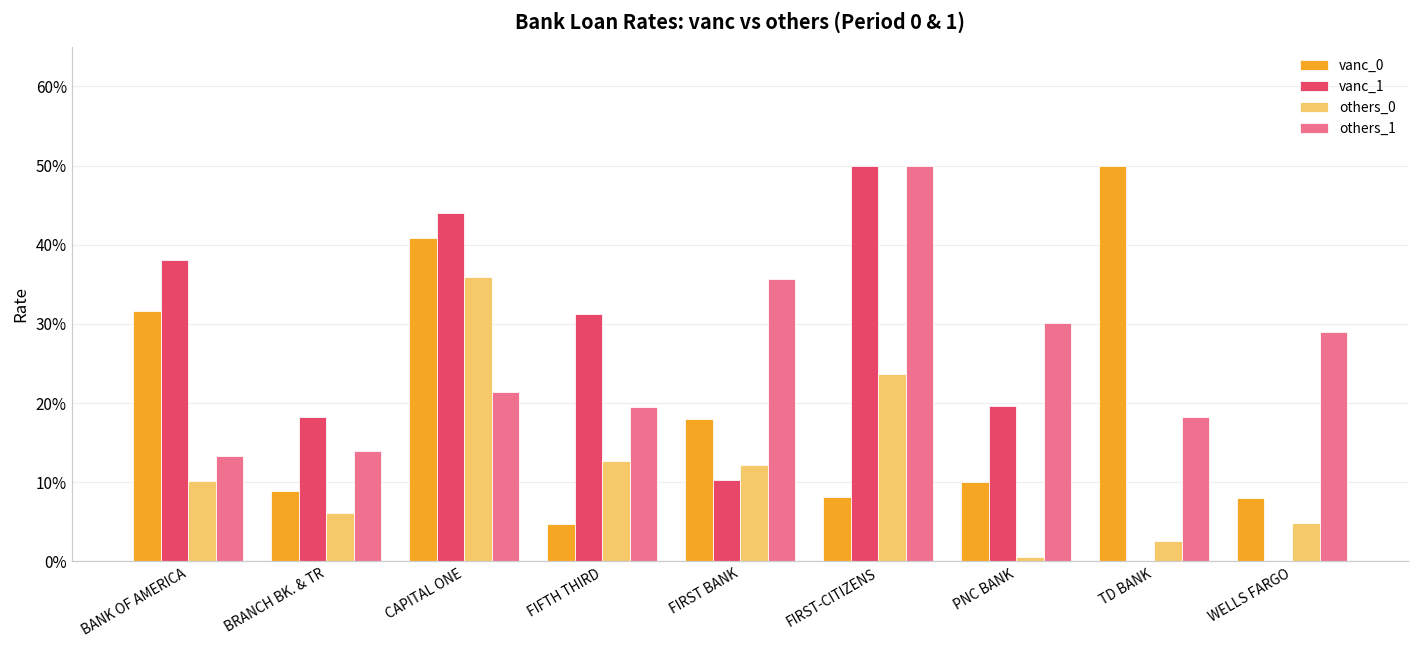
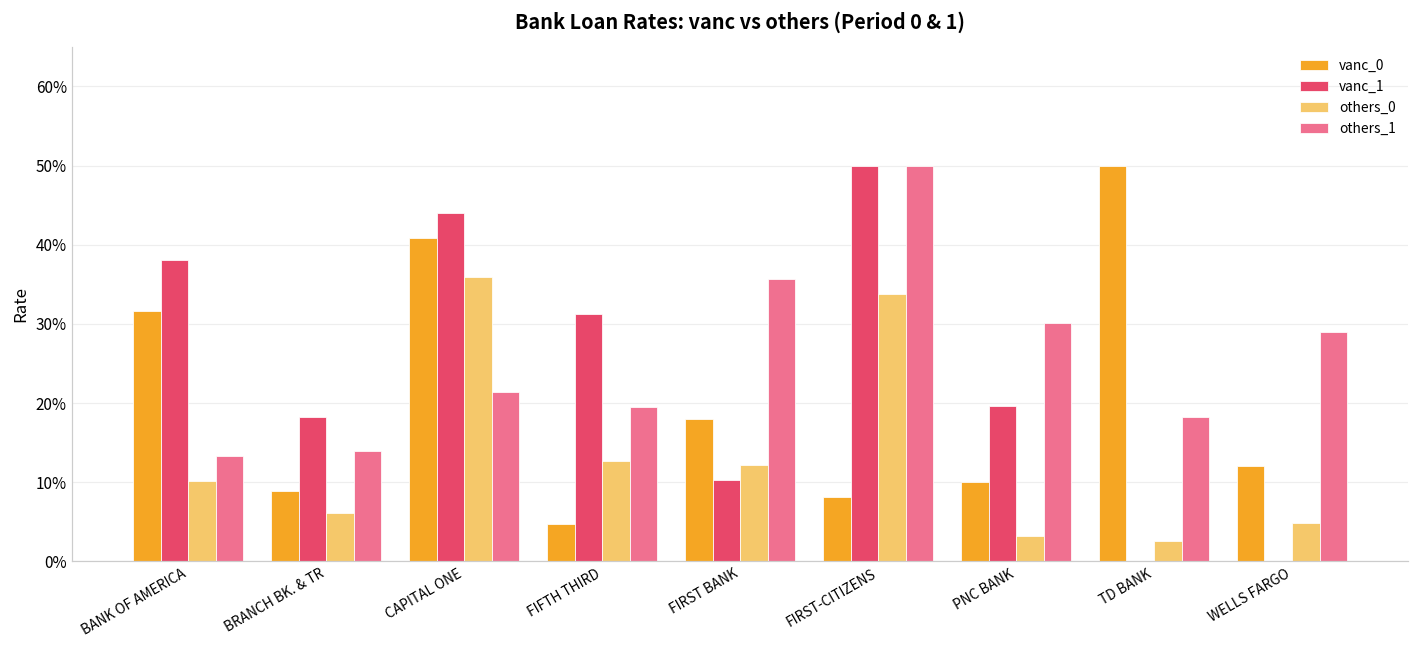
others_0, FIRST-CITIZENS: 24% -> 34%
others_0, PNC BANK: 1% -> 3%
vanc_0, WELLS FARGO: 8% -> 12%
